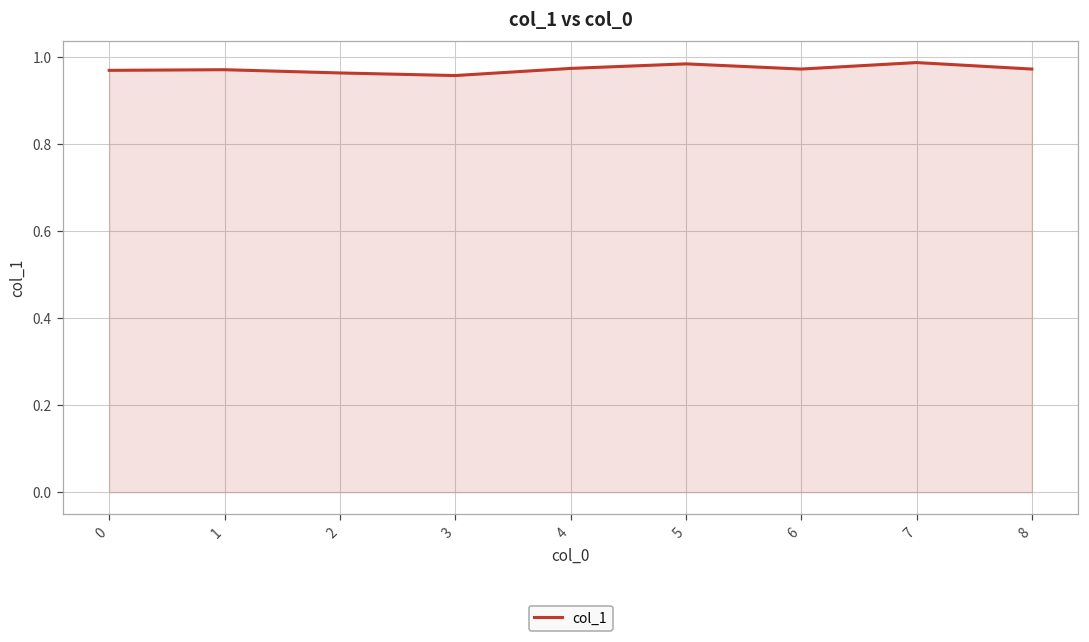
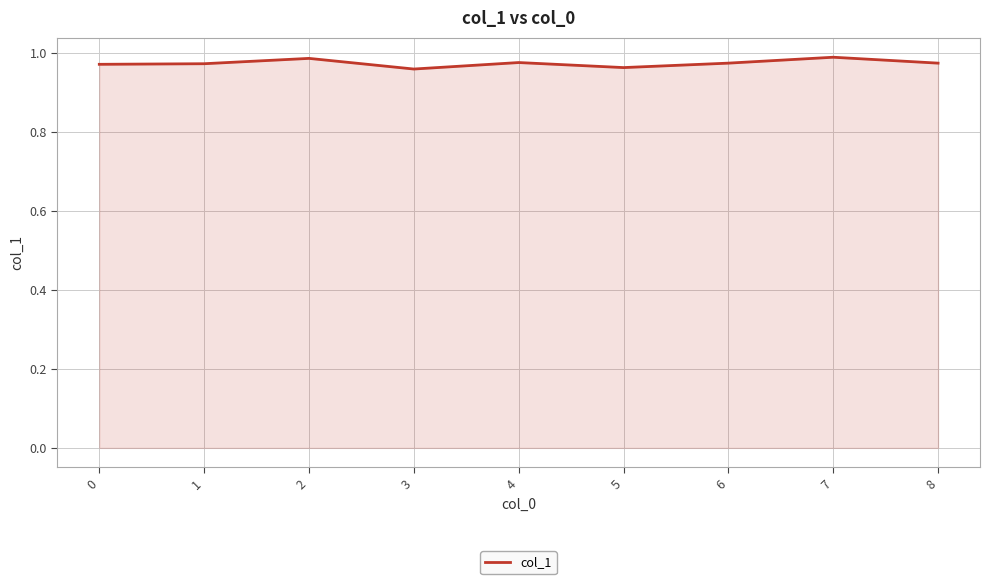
2: 0.96 -> 0.99
5: 0.99 -> 0.96
